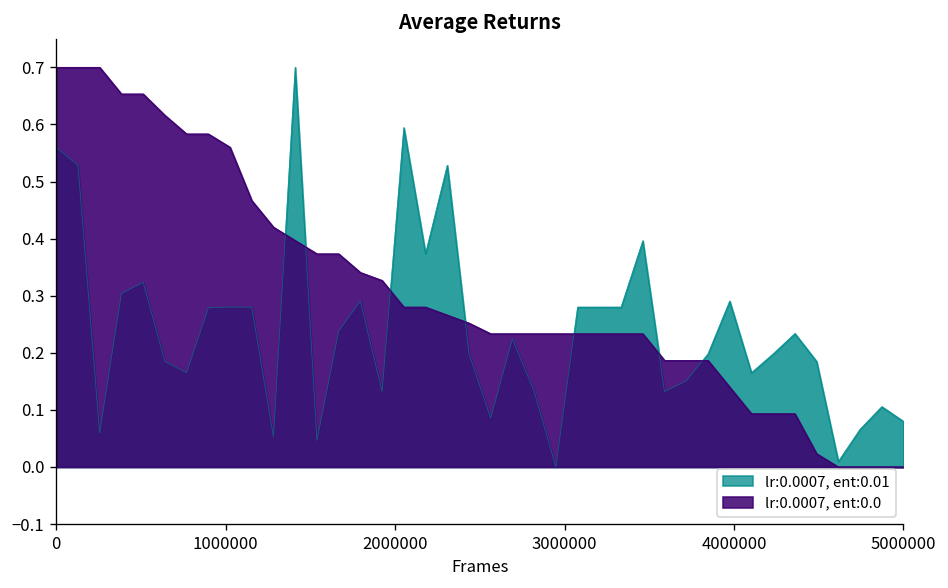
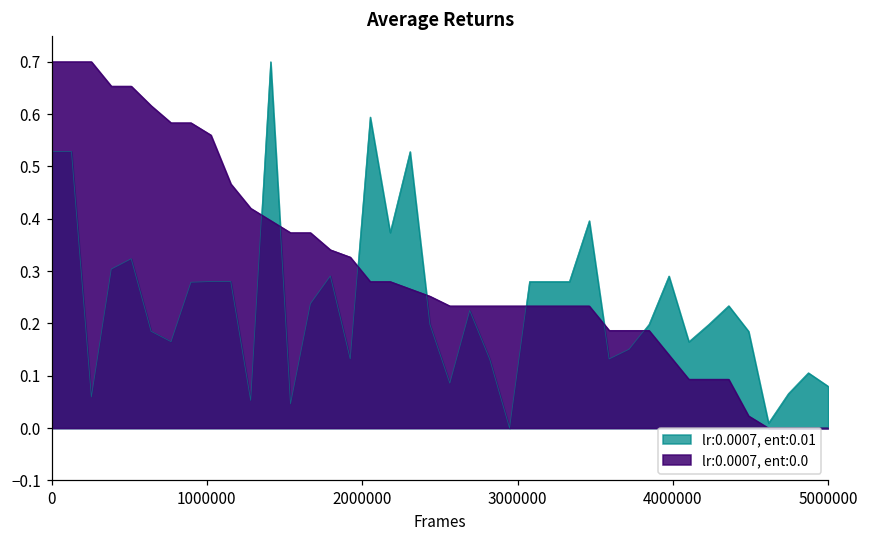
lr:0.0007, ent:0.01, 0: 0.56 -> 0.53
